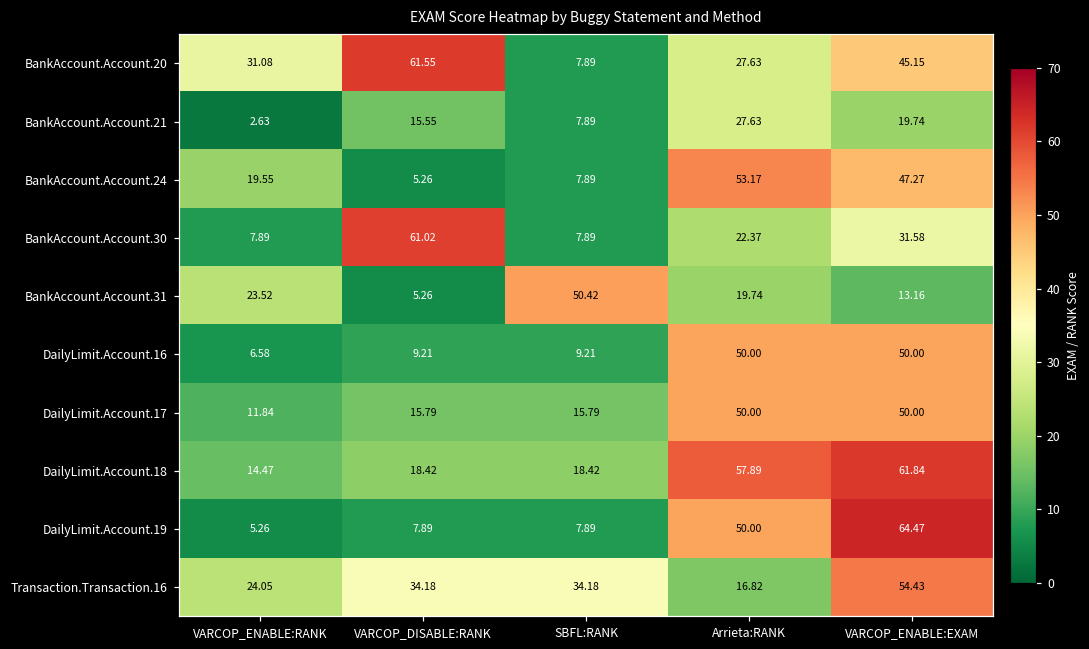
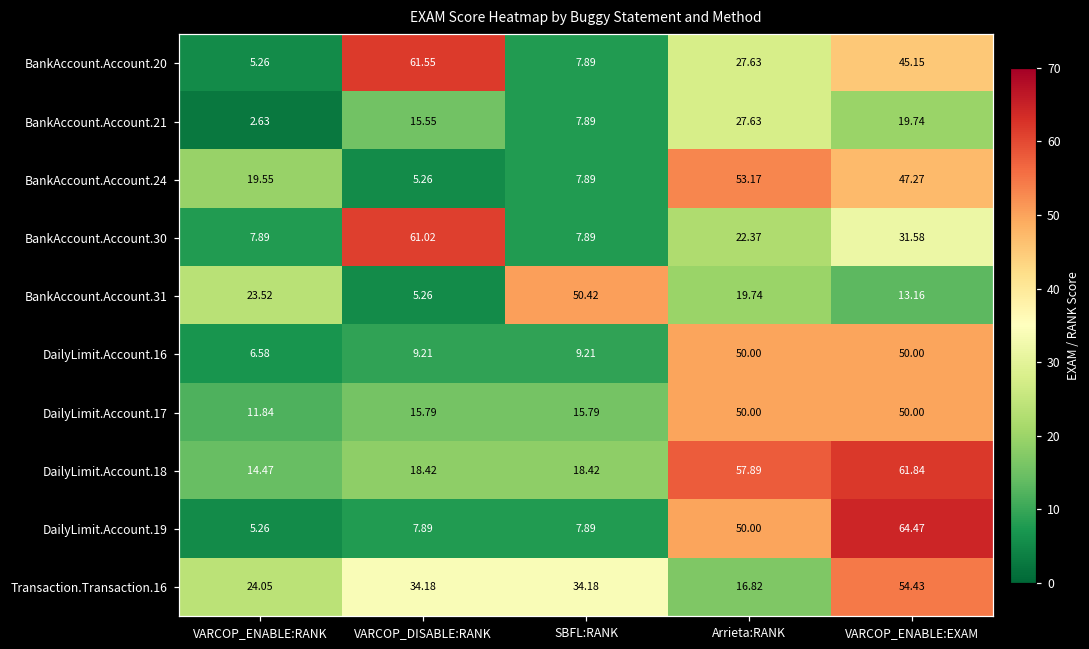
BankAccount.Account.20, VARCOP_ENABLE:RANK: 31.08 -> 5.26
